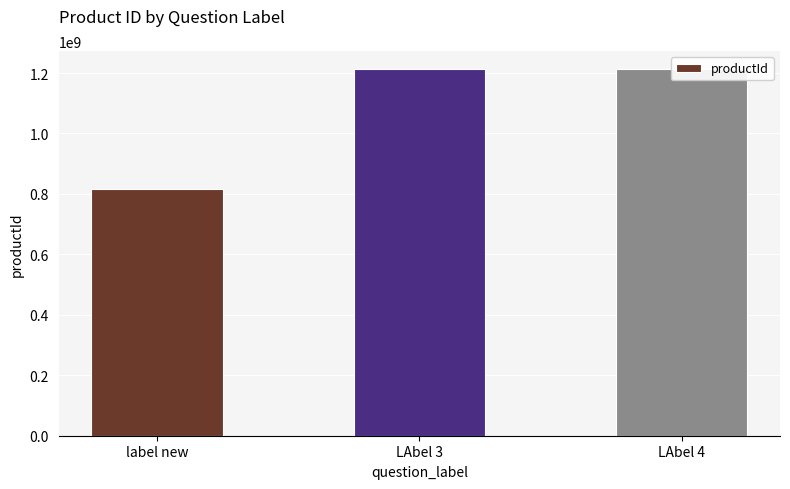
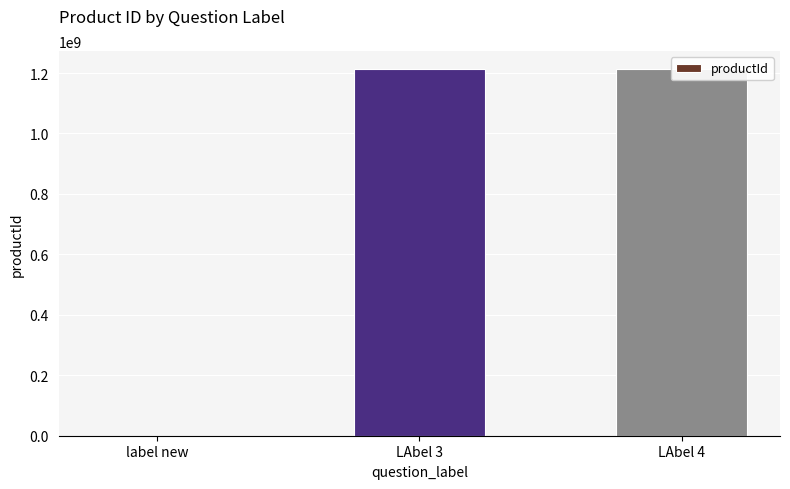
label new: 820000000 -> 0
